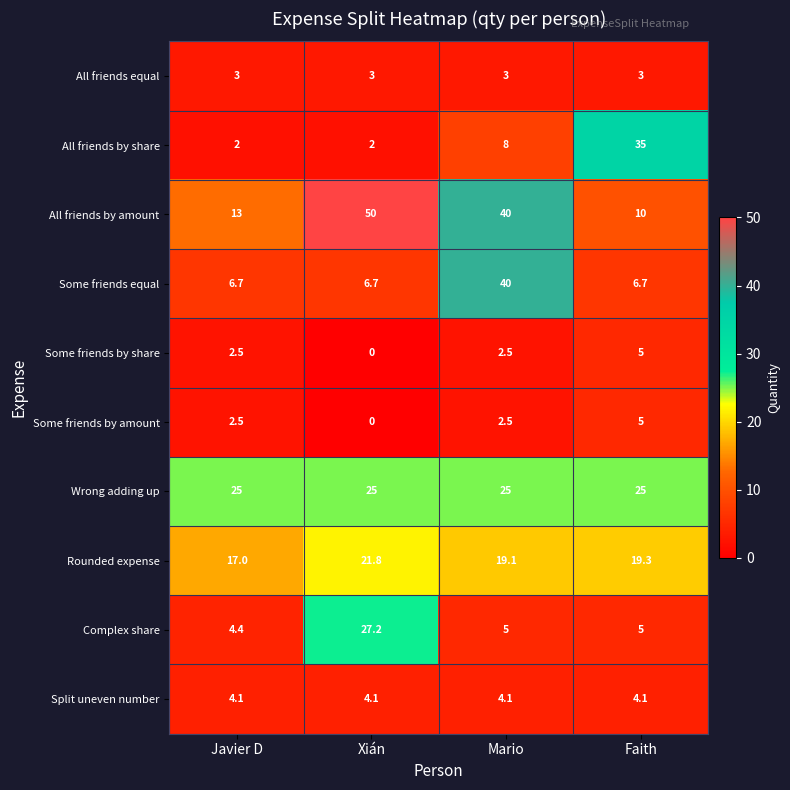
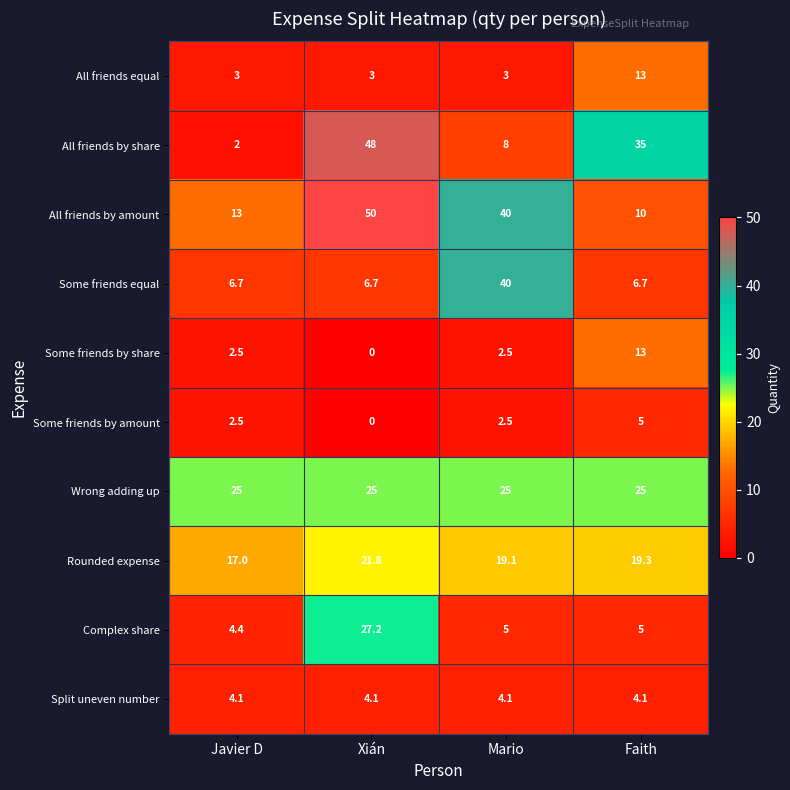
All friends equal, Faith: 3 -> 13
All friends by share, Xián: 2 -> 48
Some friends by share, Faith: 5 -> 13
